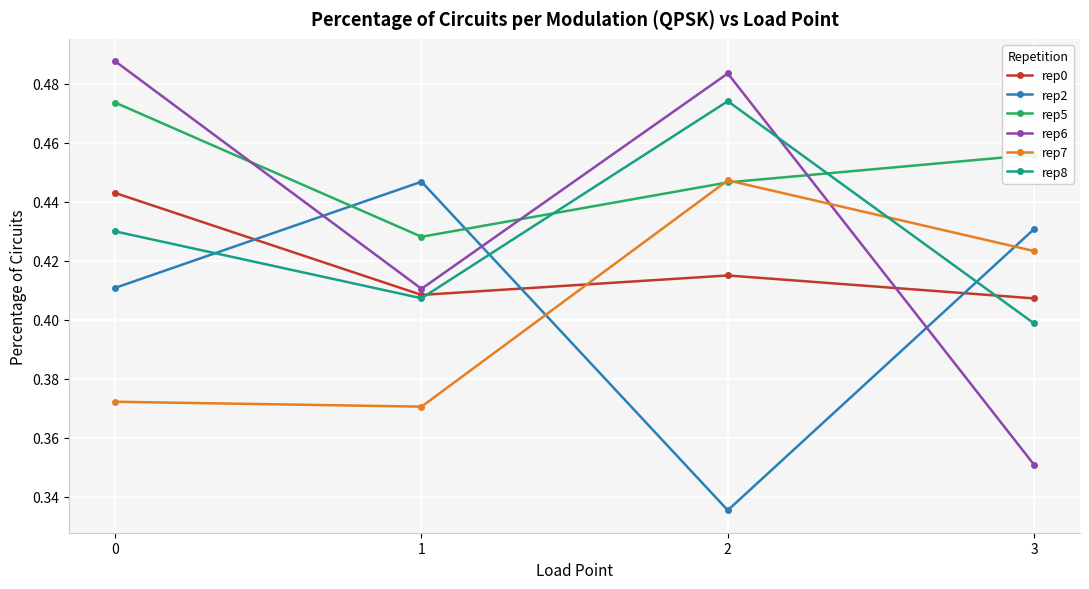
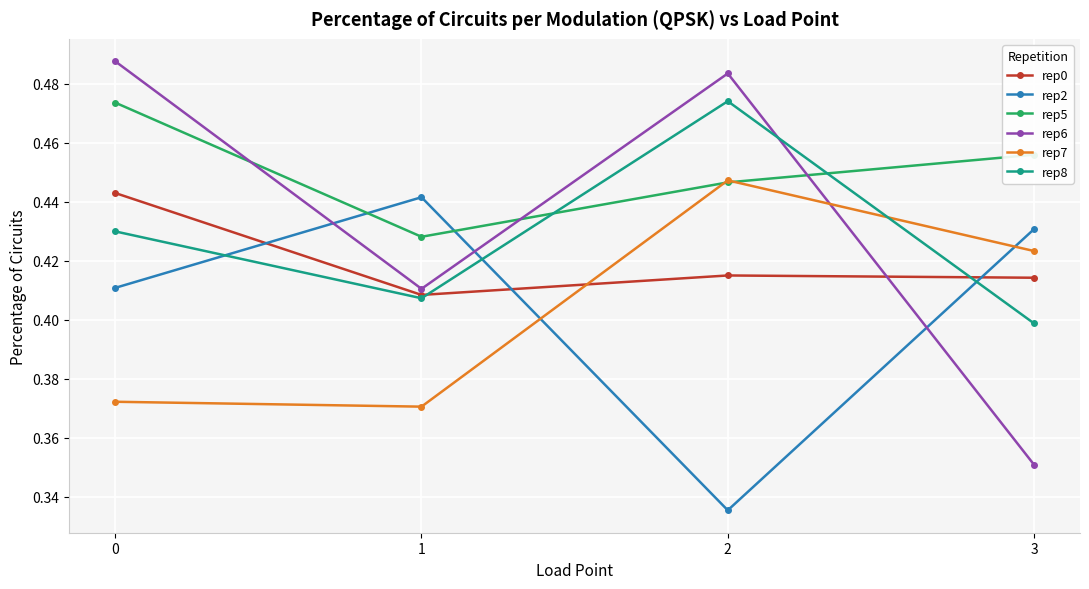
rep2, 1: 0.447 -> 0.441
rep0, 3: 0.407 -> 0.414
